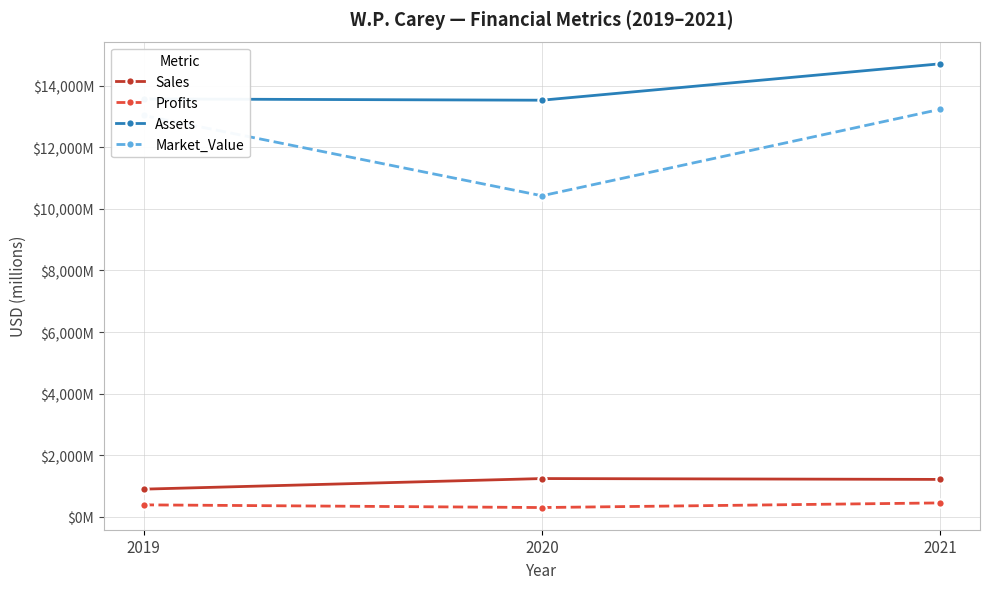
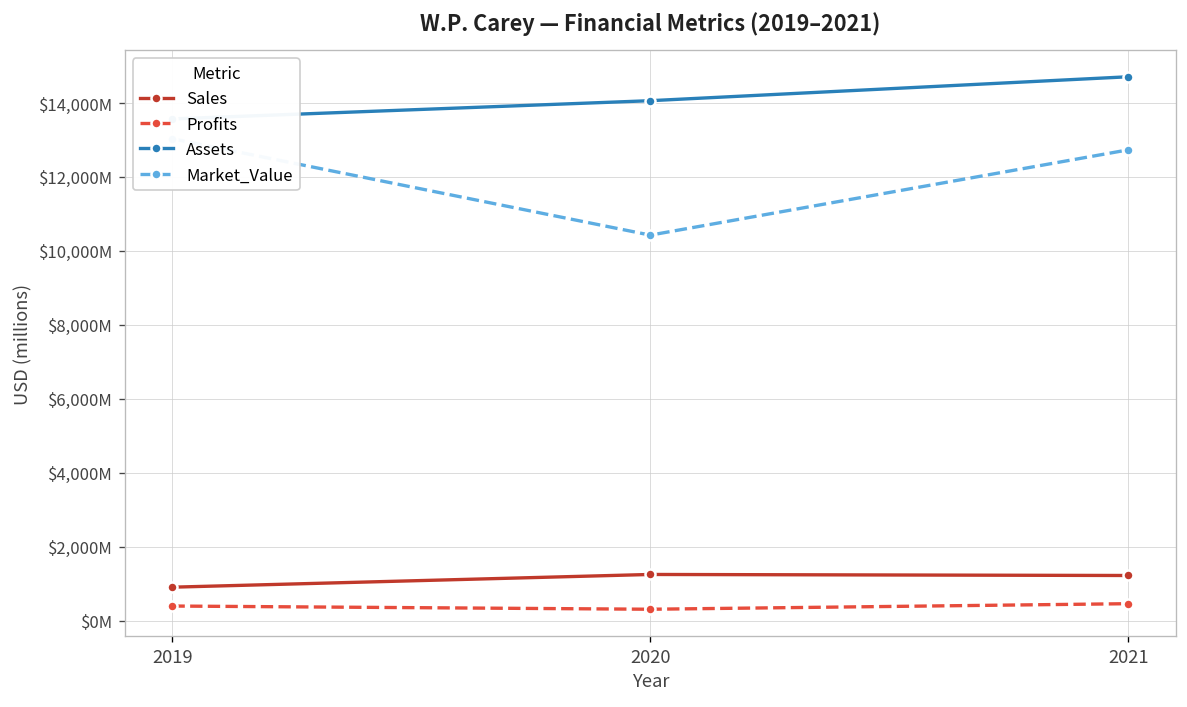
Assets, 2020: $13,500,000,000 -> $14,100,000,000
Market_Value, 2021: $13,200,000,000 -> $12,700,000,000
